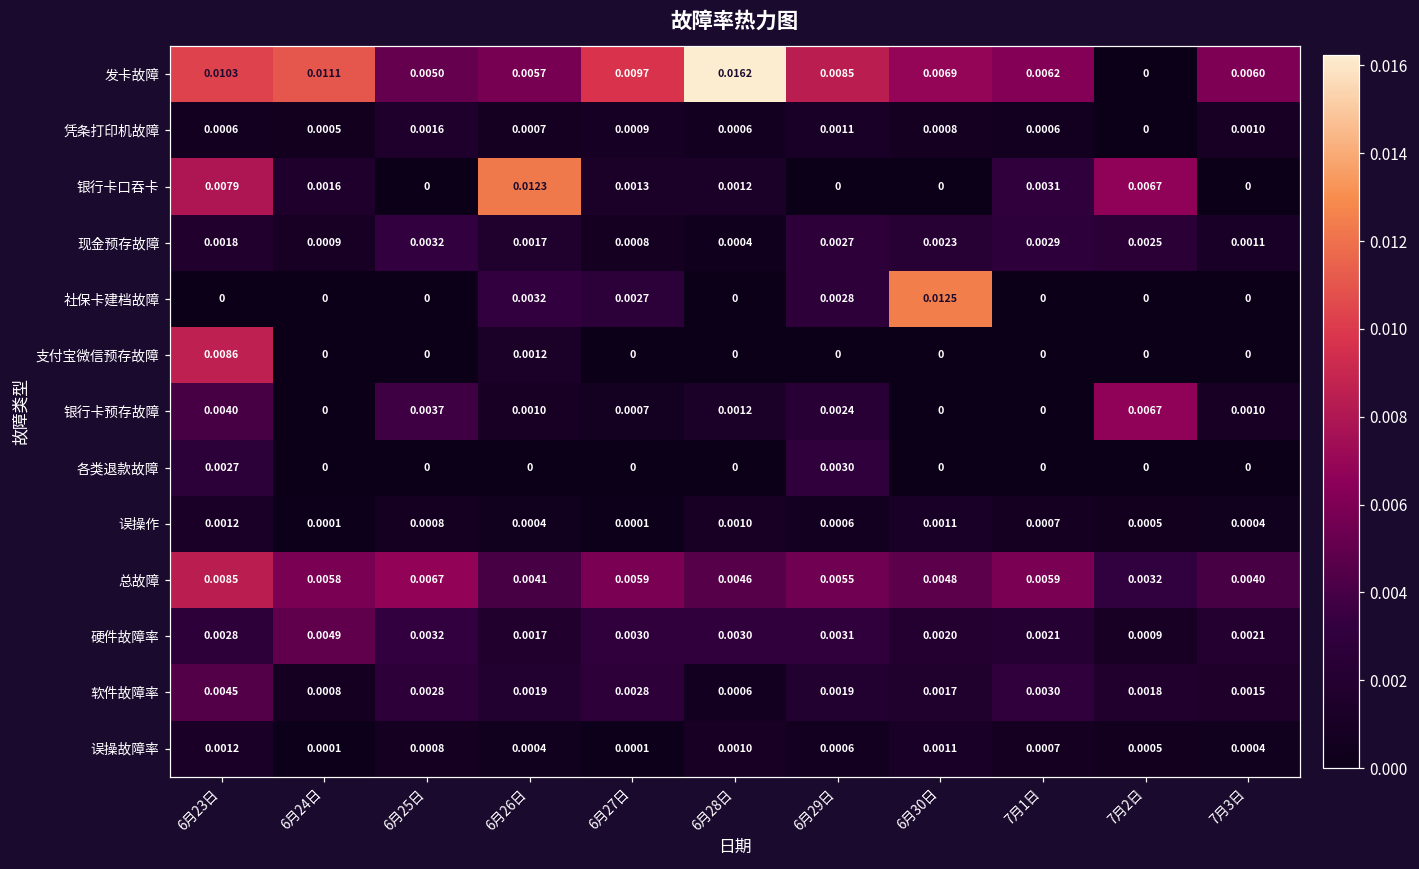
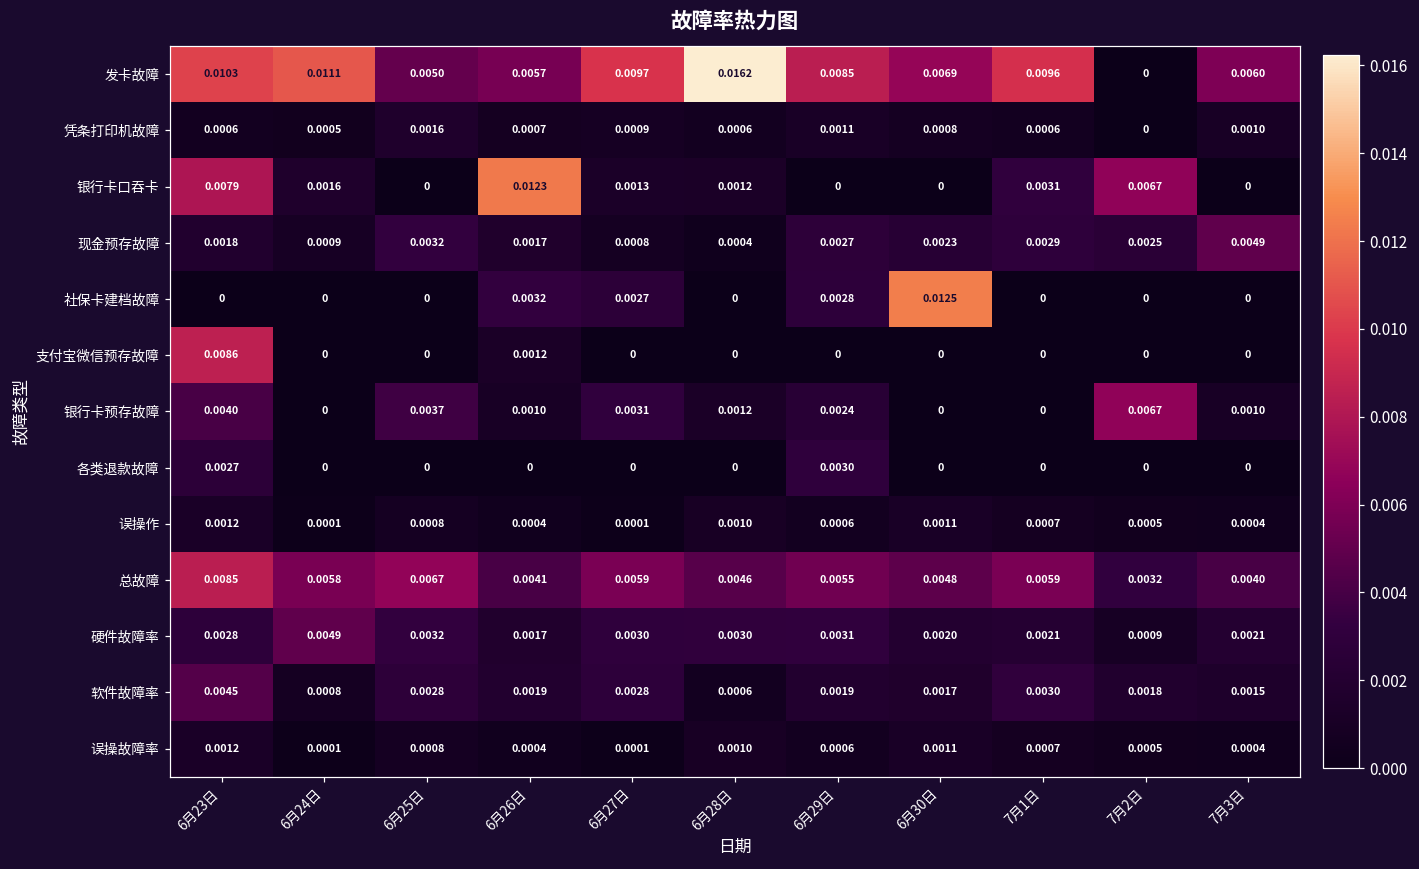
发卡故障, 7月1日: 0.0062 -> 0.0096
现金预存故障, 7月3日: 0.0011 -> 0.0049
银行卡预存故障, 6月27日: 0.0007 -> 0.0031
